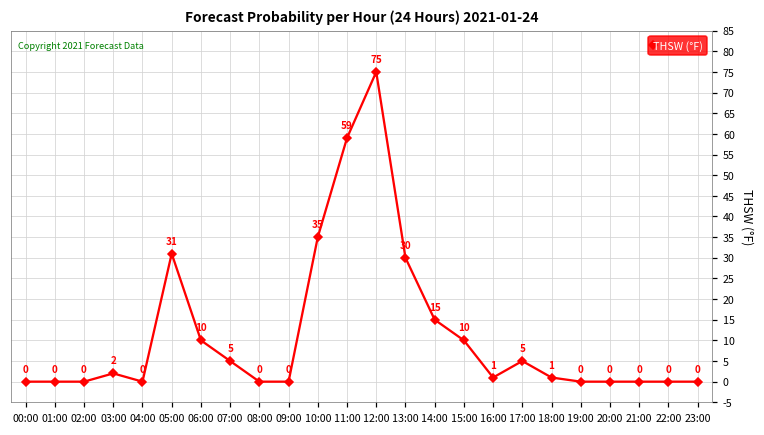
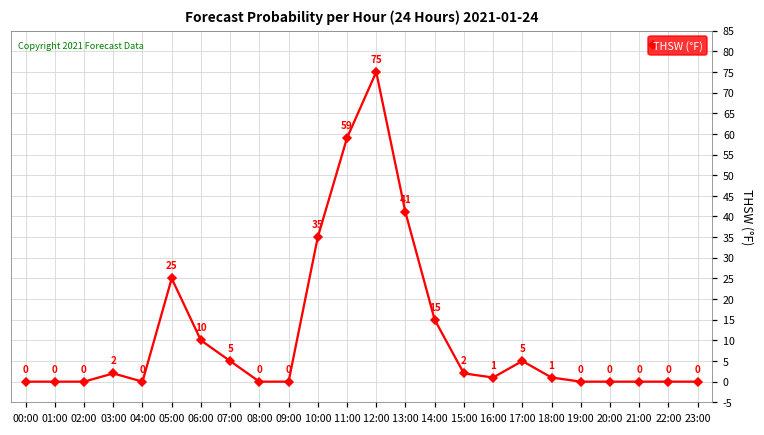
05:00: 31 -> 25
13:00: 30 -> 41
15:00: 10 -> 2
